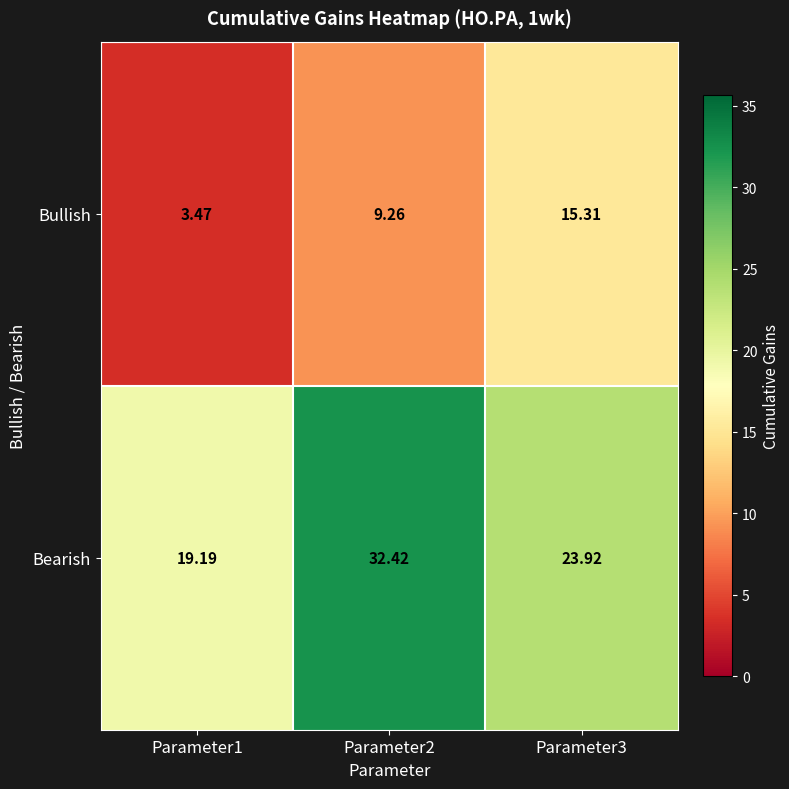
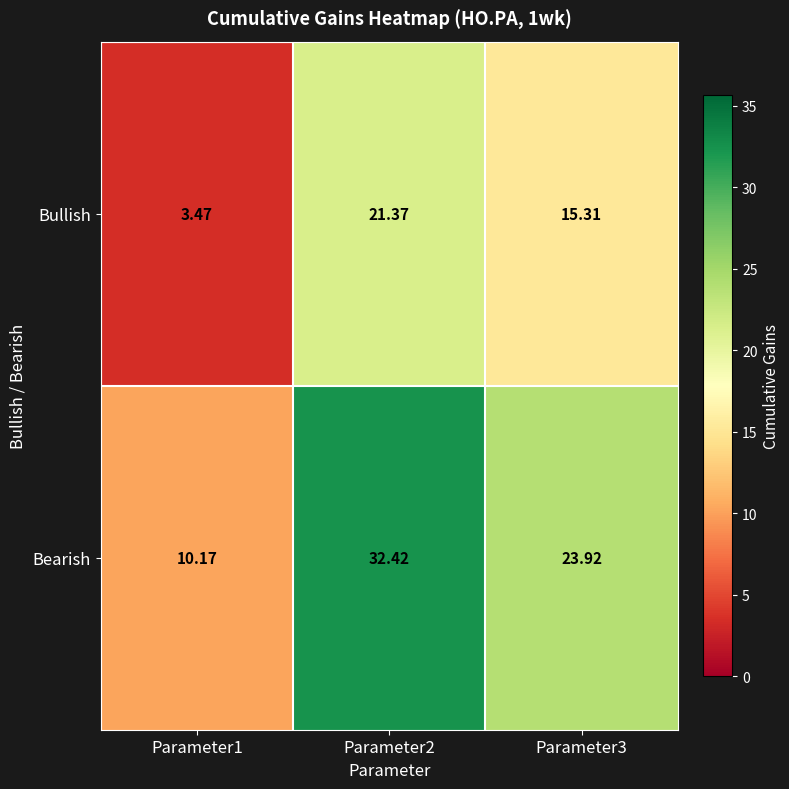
Bullish, Parameter2: 9.26 -> 21.37
Bearish, Parameter1: 19.19 -> 10.17
